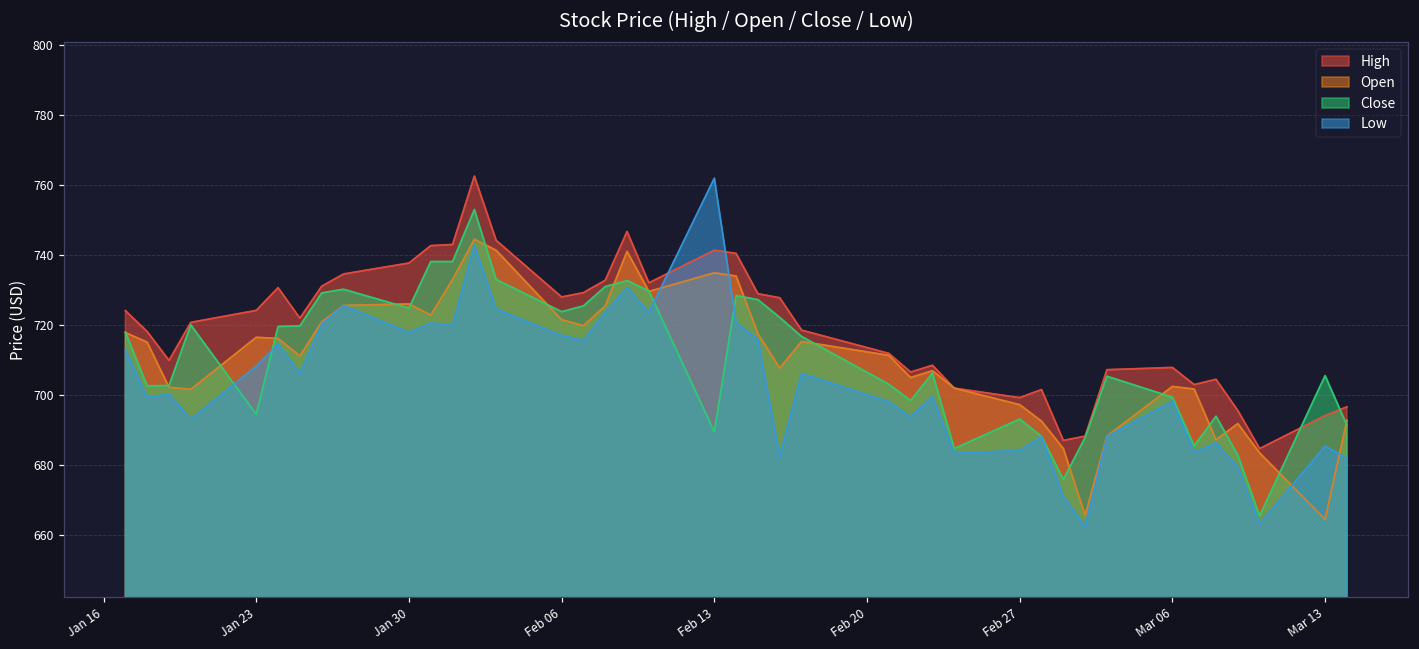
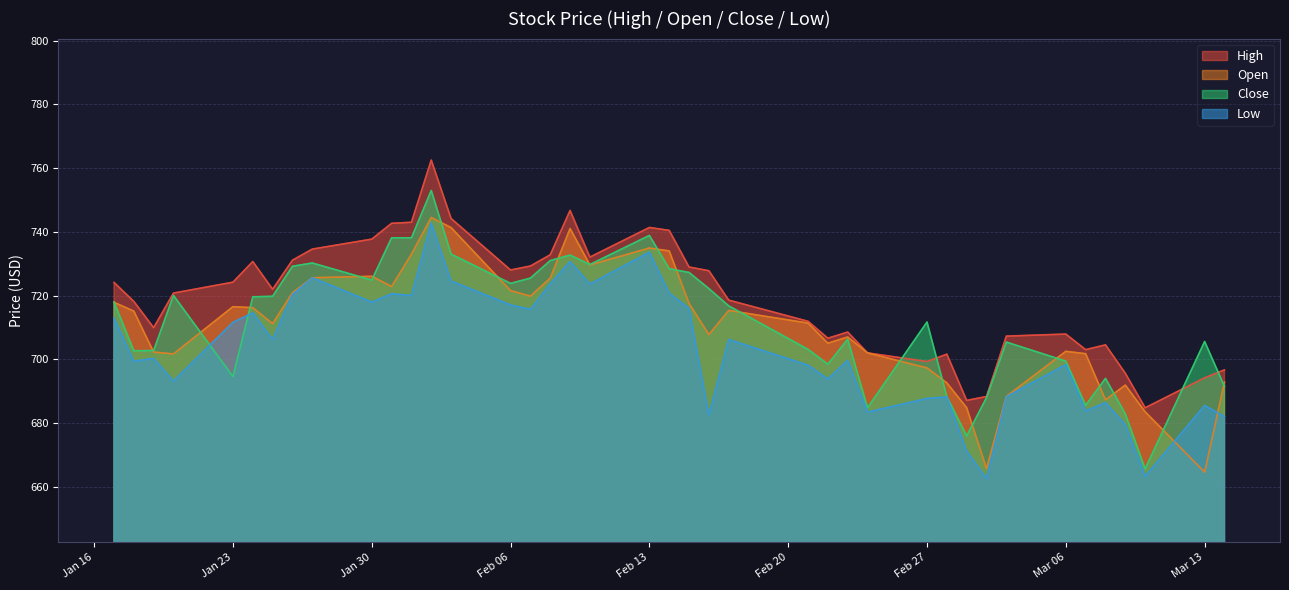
Low, Jan 23: 708 -> 712
Close, Feb 13: 690 -> 739
Low, Feb 13: 762 -> 734
Close, Feb 27: 693 -> 712
Low, Feb 27: 684 -> 688
